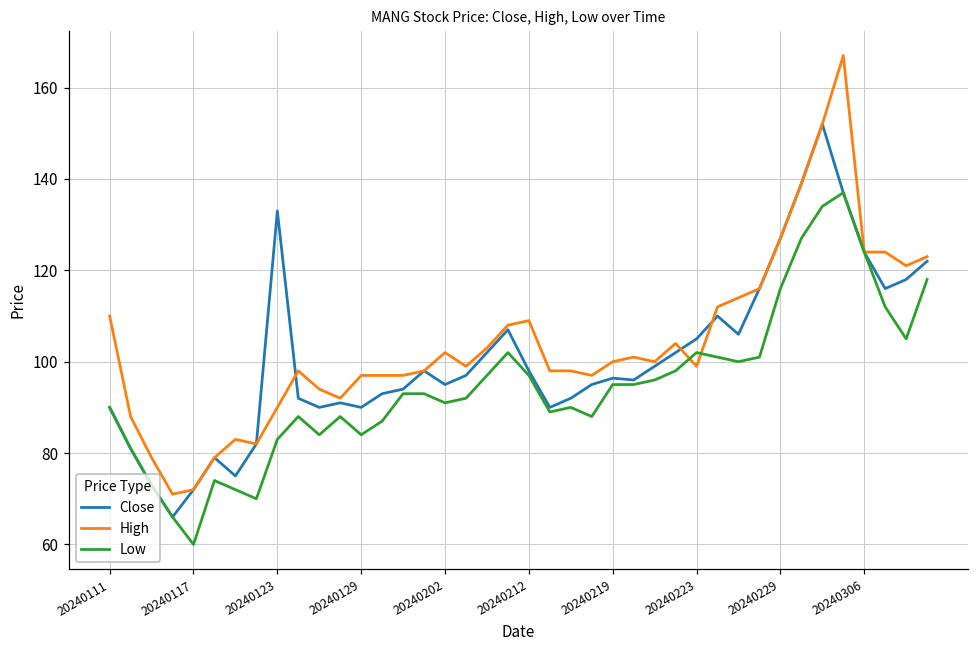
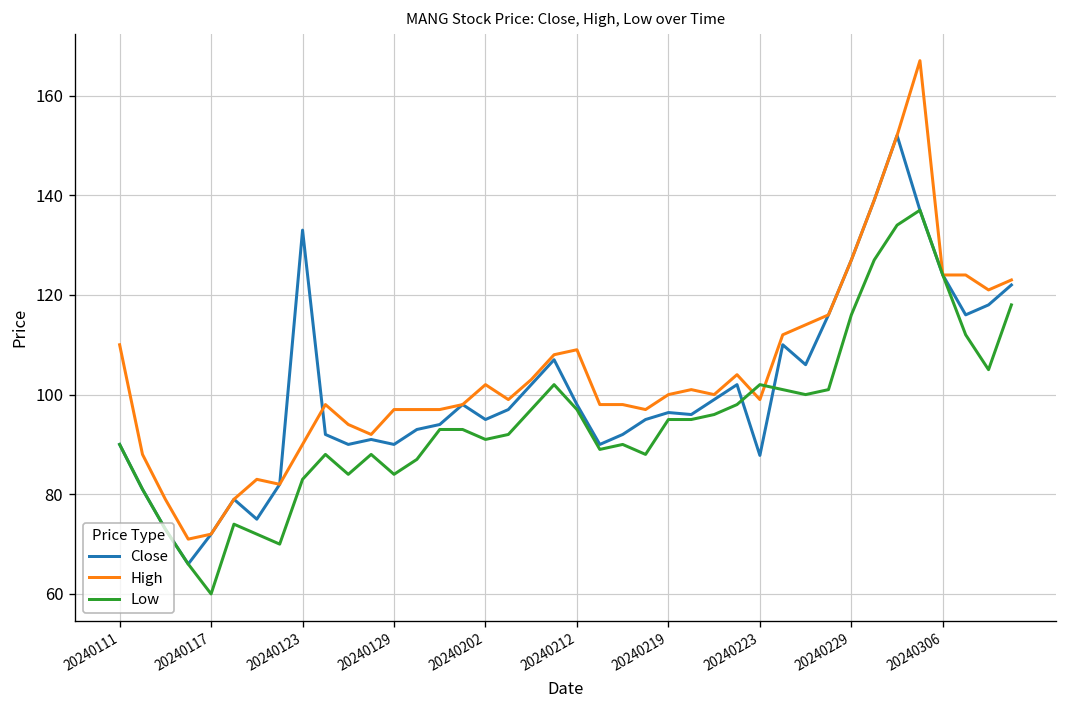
Close, 20240223: 105 -> 88
